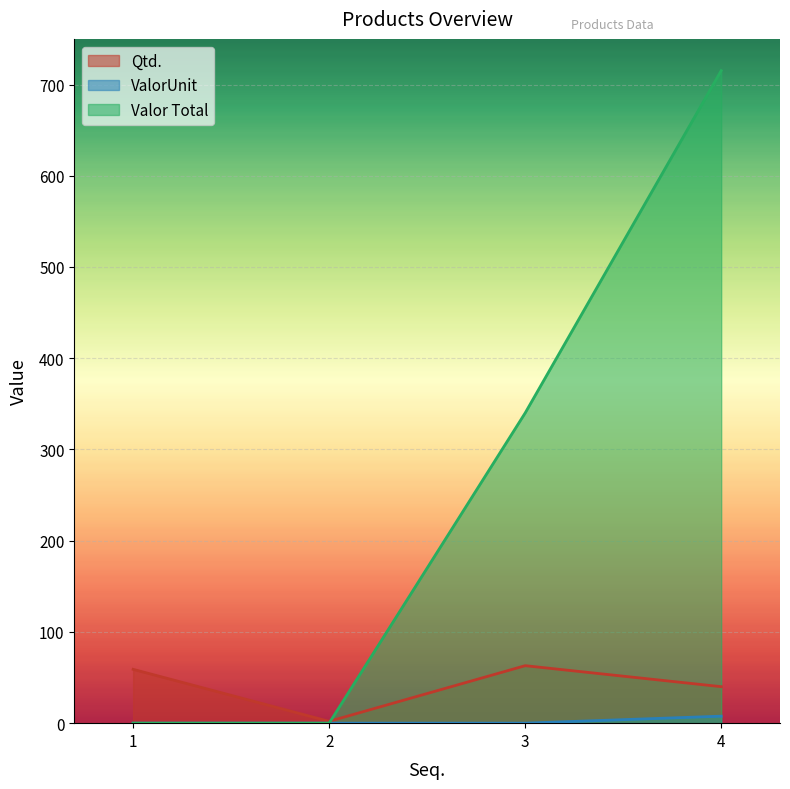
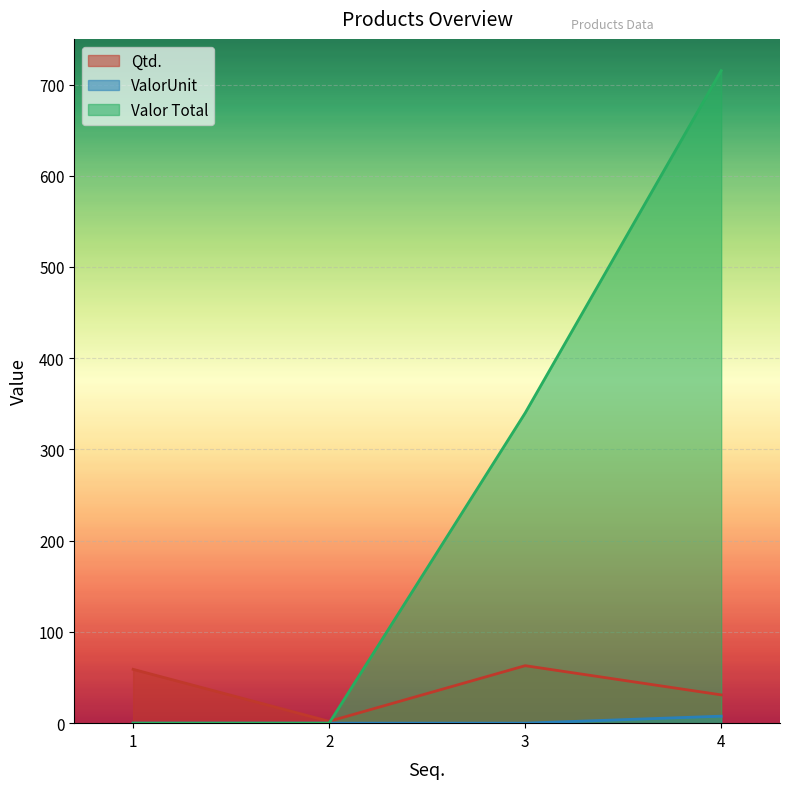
Qtd., 4: 40 -> 30
